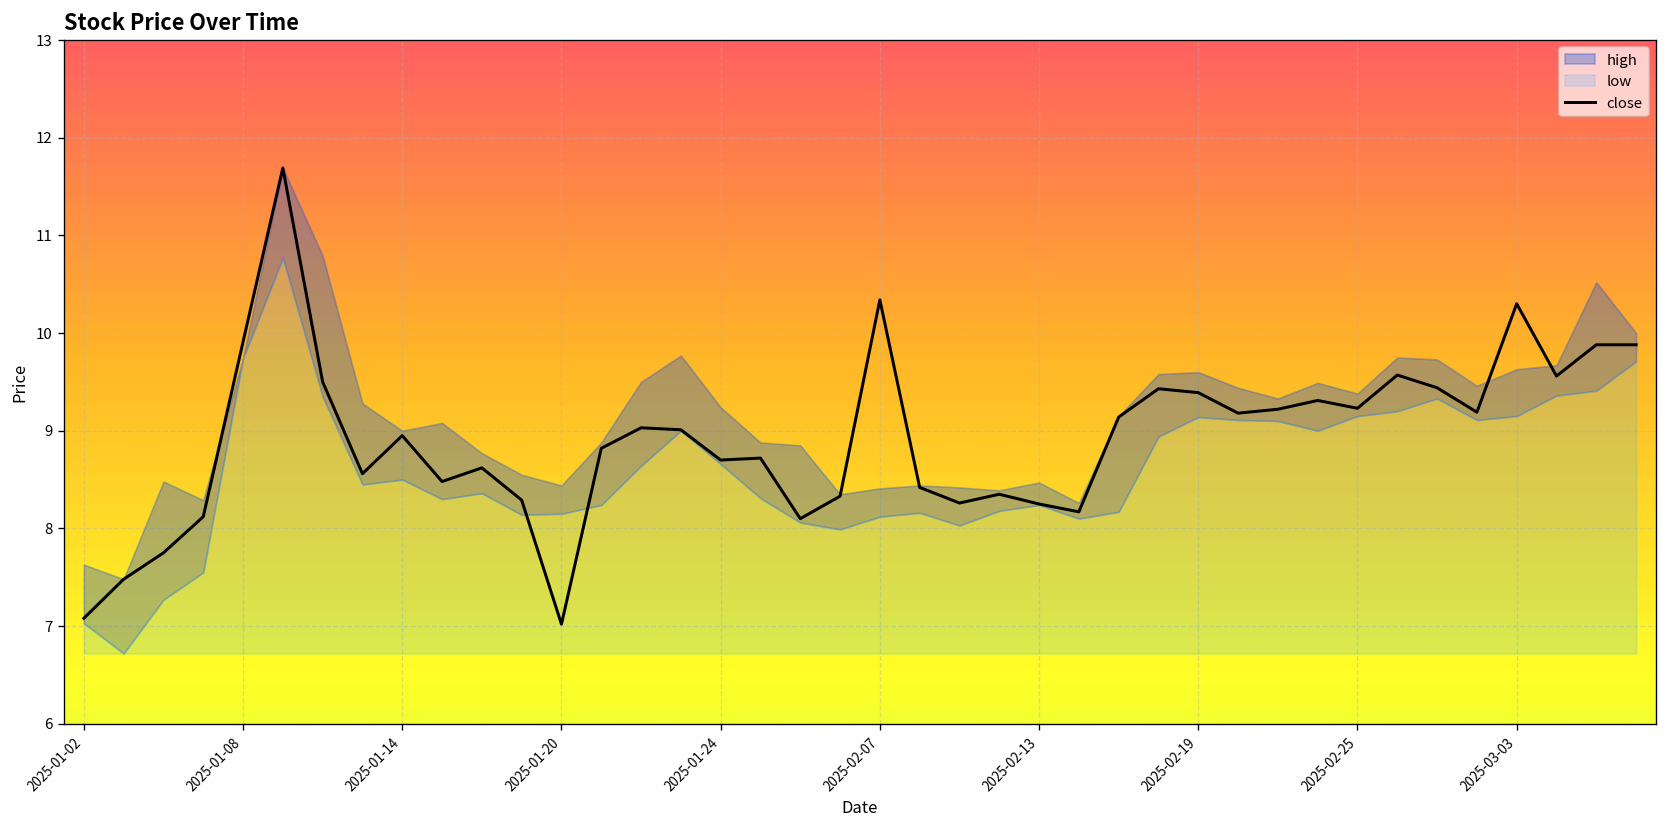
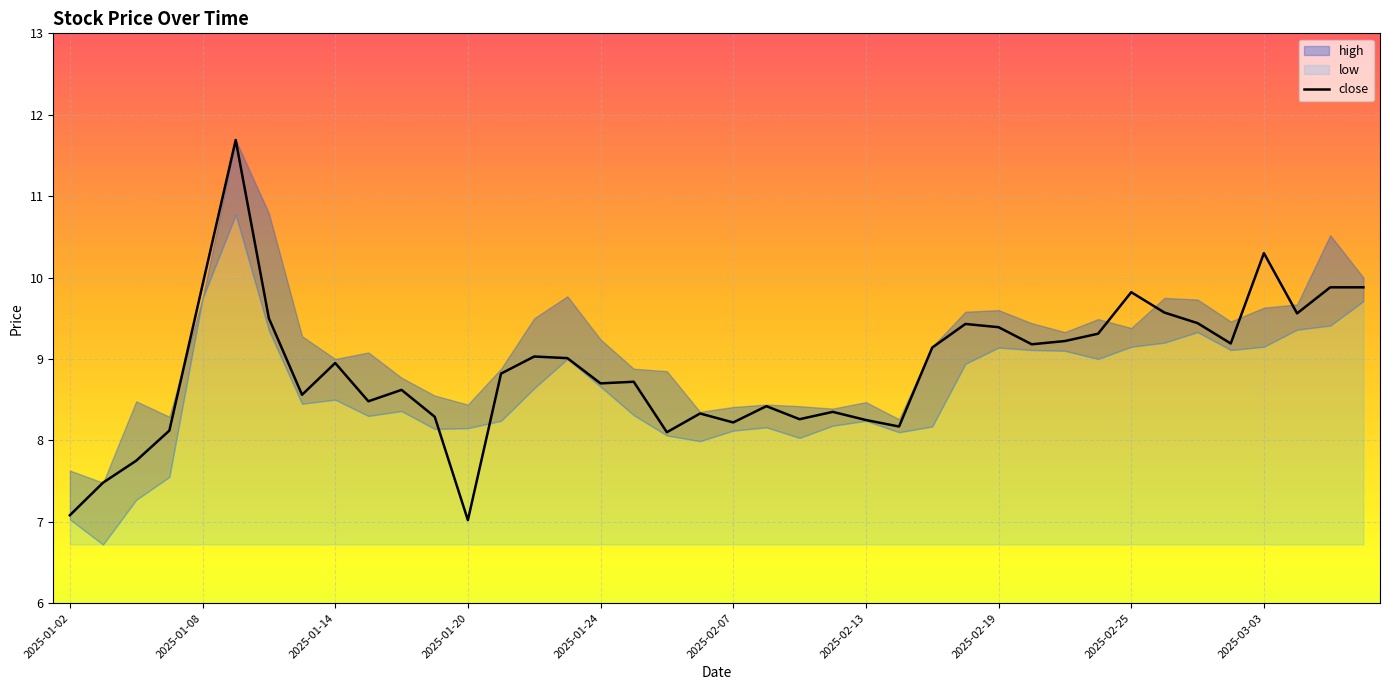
close, 2025-02-07: 10.3 -> 8.2
close, 2025-02-25: 9.2 -> 9.8
